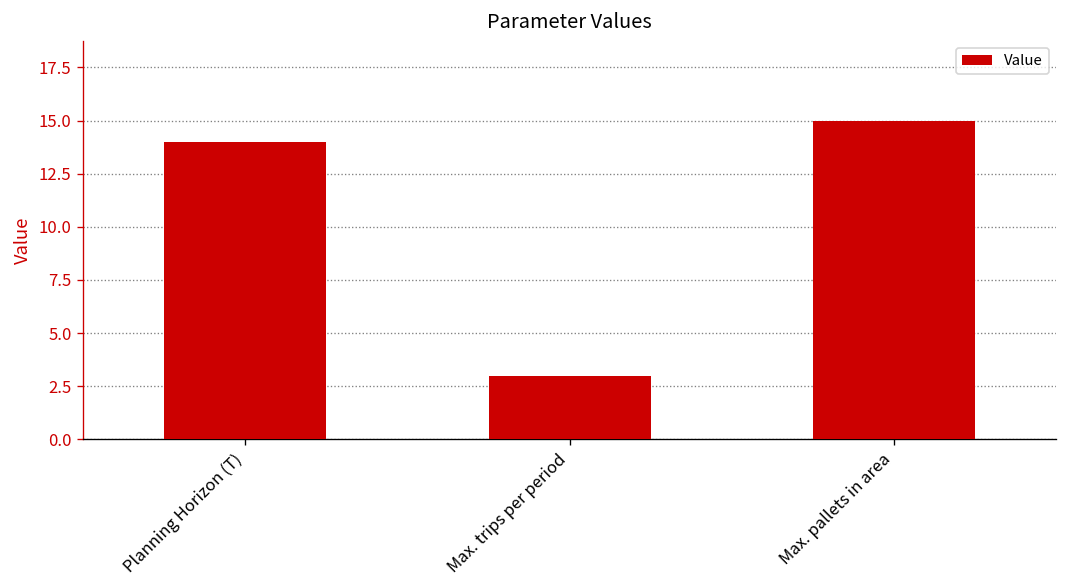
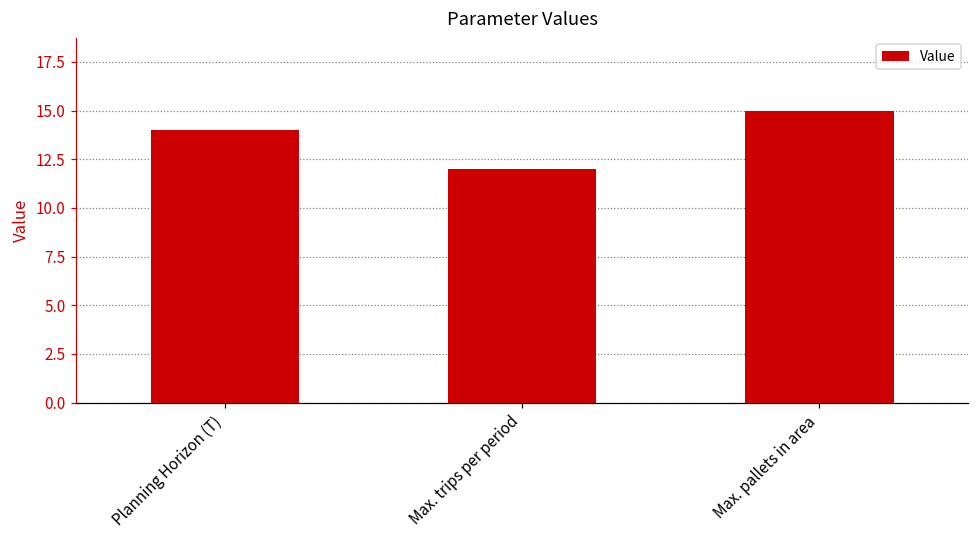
Max. trips per period: 3 -> 12
